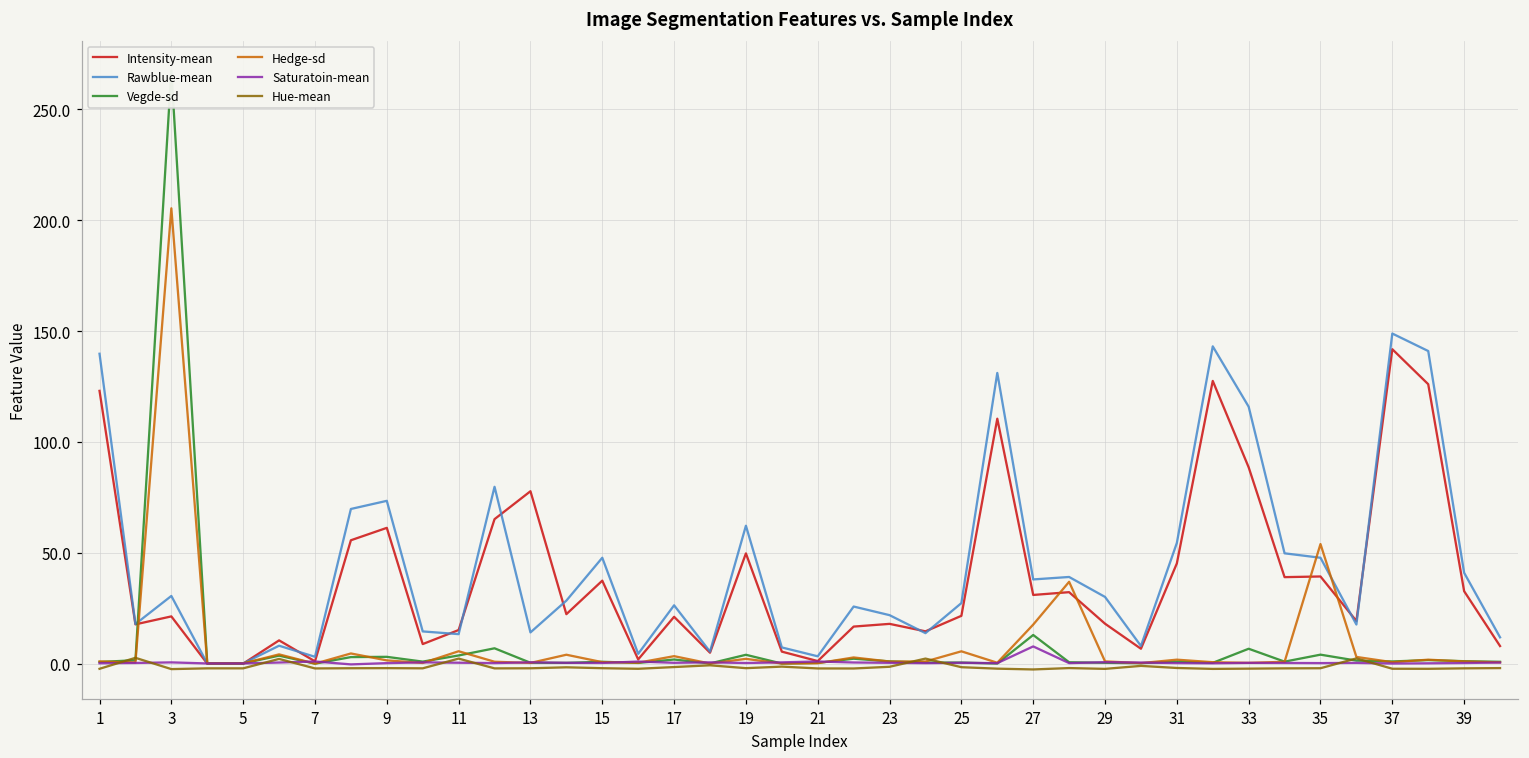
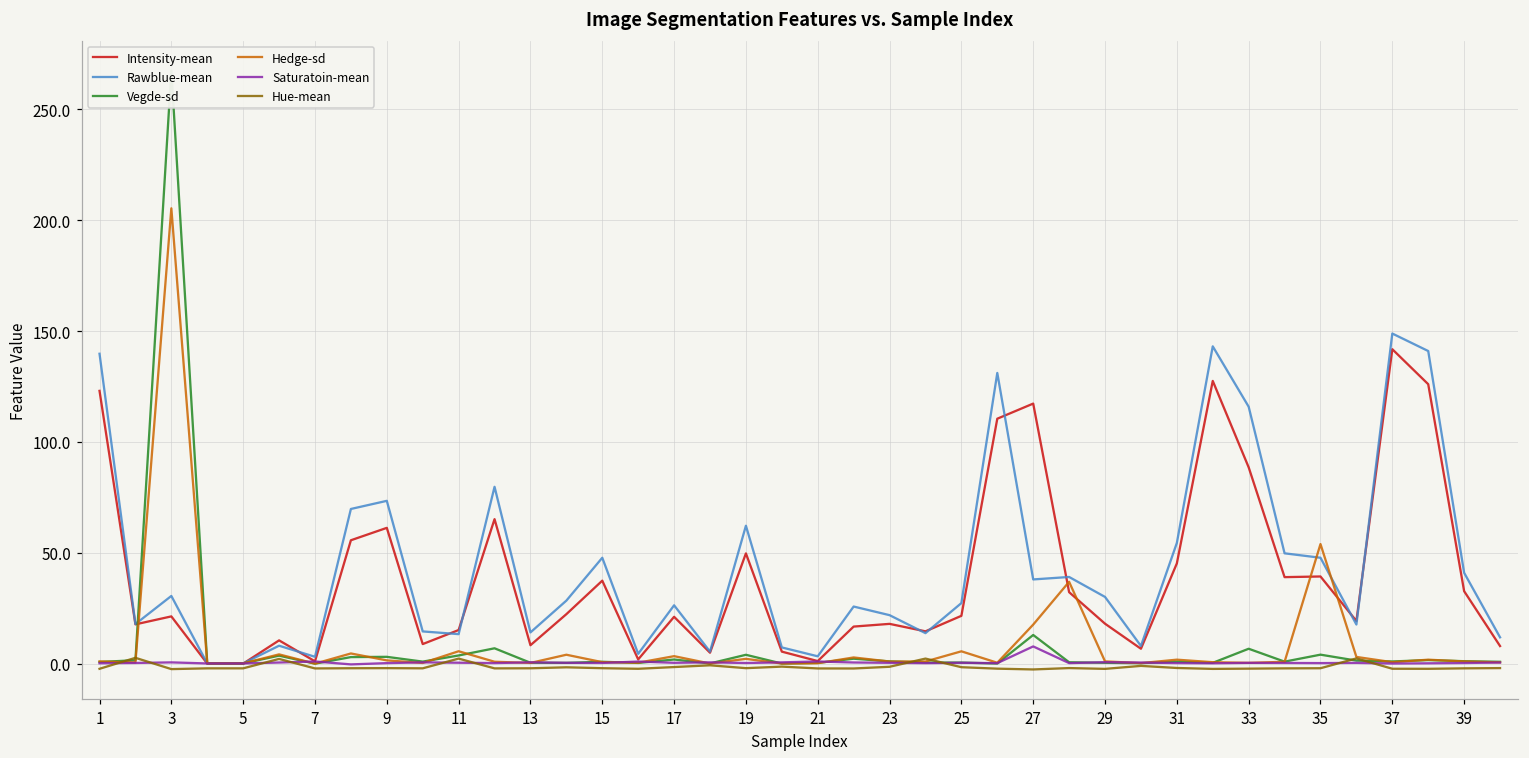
Intensity-mean, 13: 78 -> 8
Intensity-mean, 27: 31 -> 117
